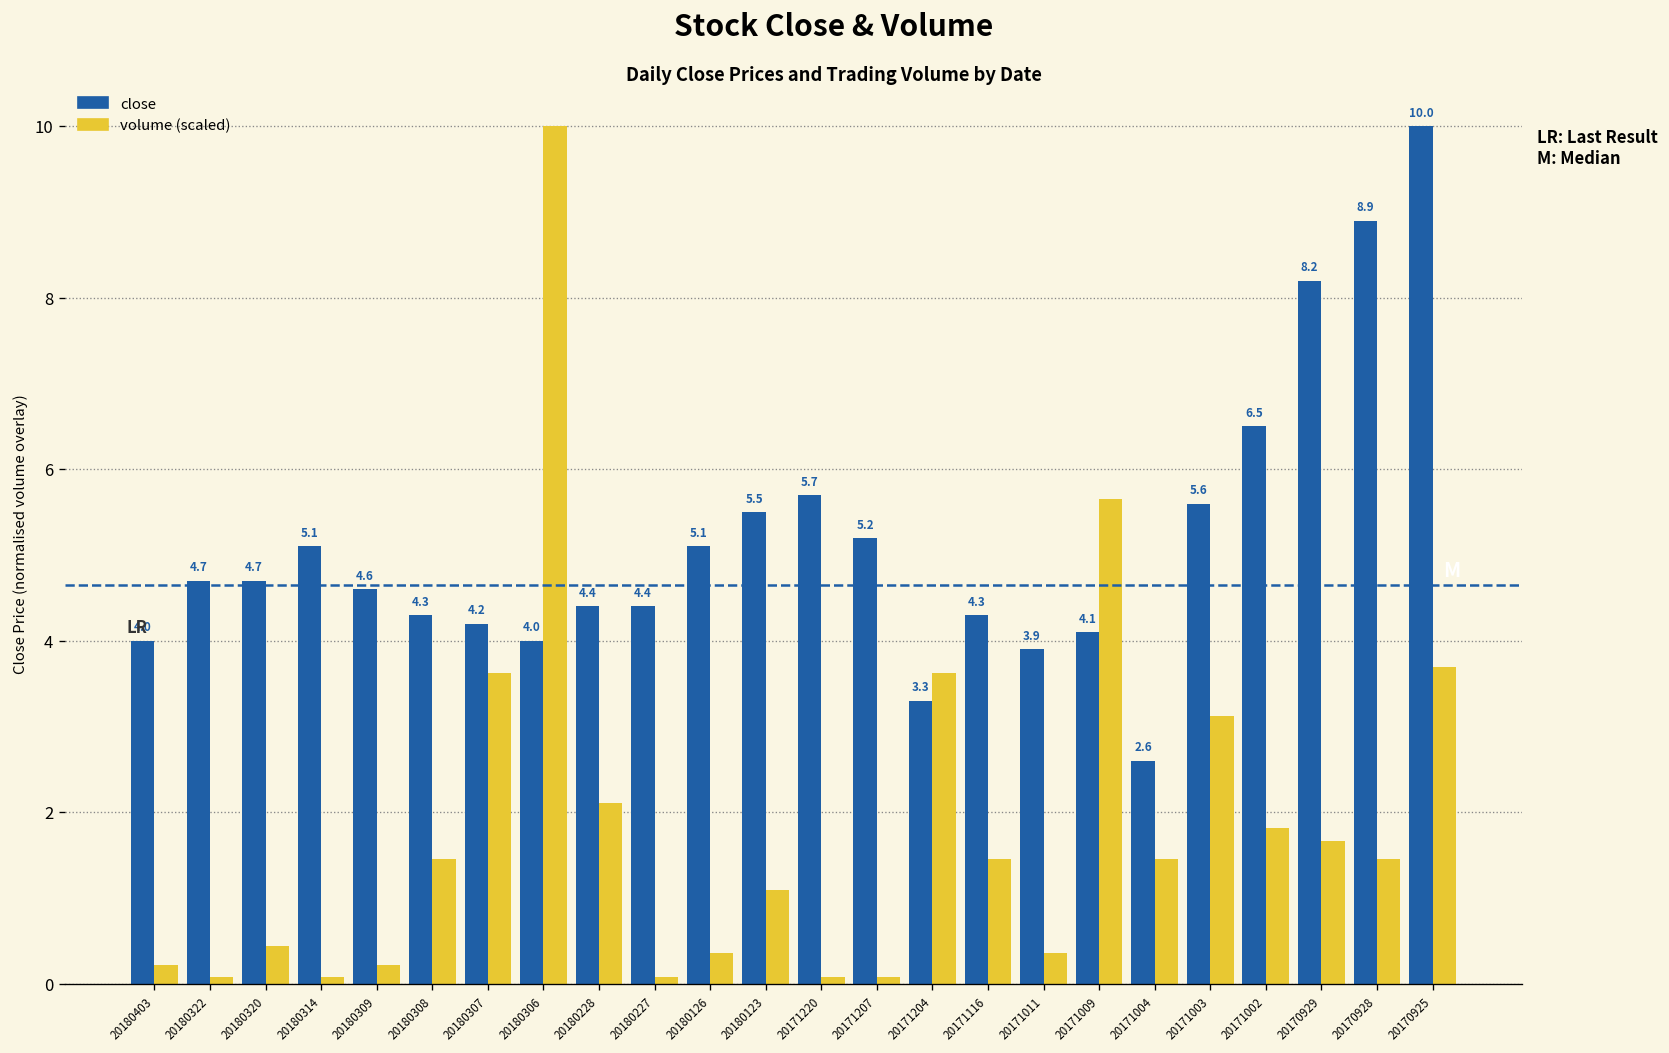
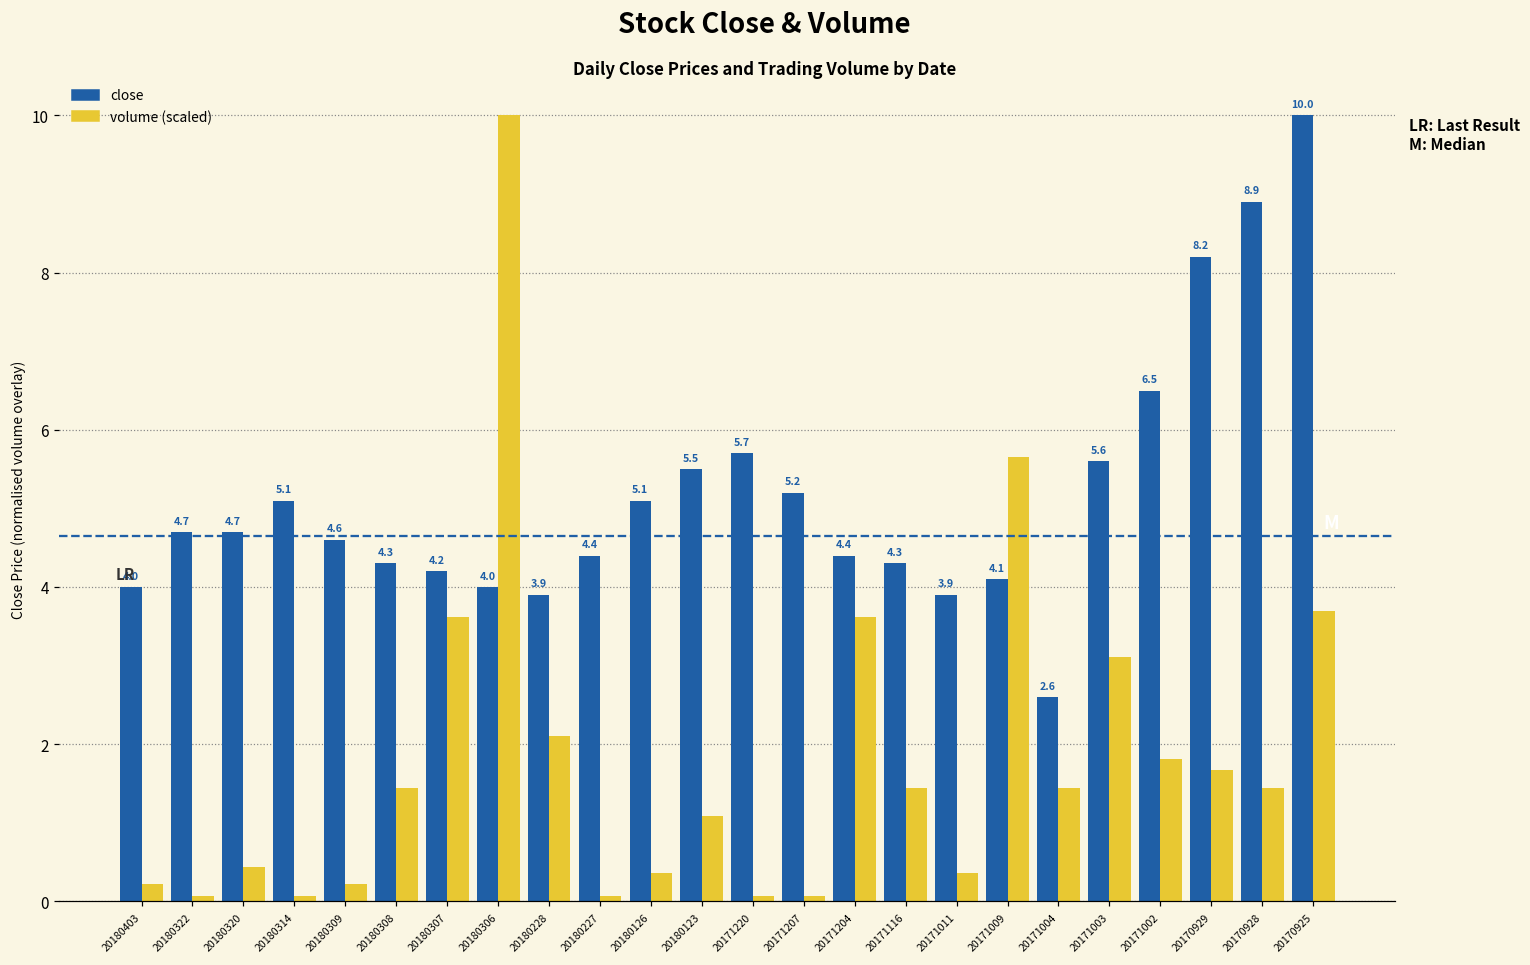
close, 20180228: 4.4 -> 3.9
close, 20171204: 3.3 -> 4.4
